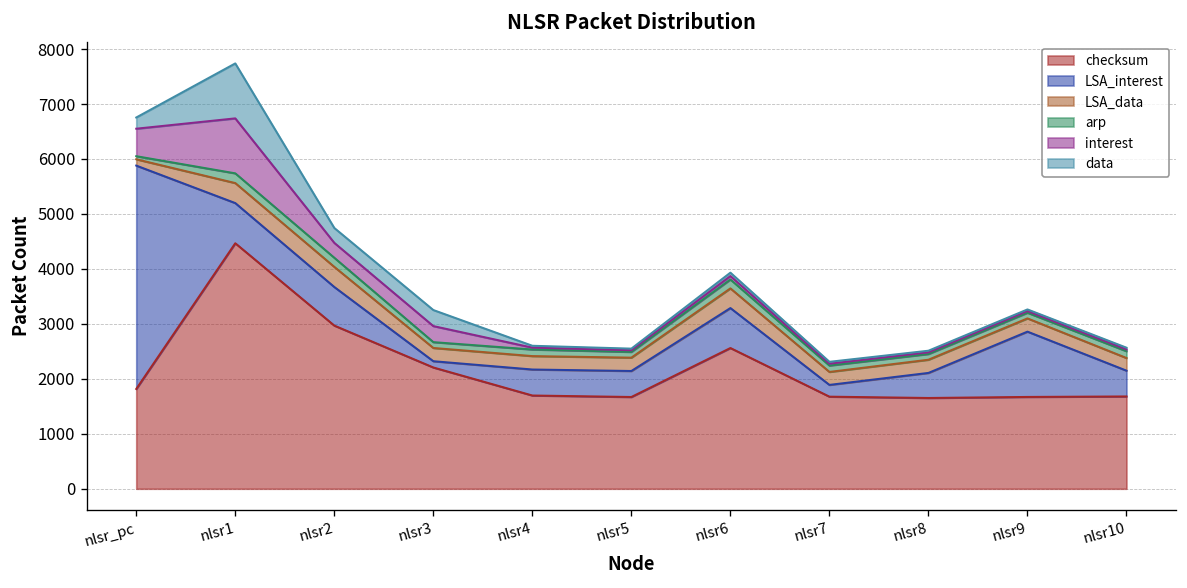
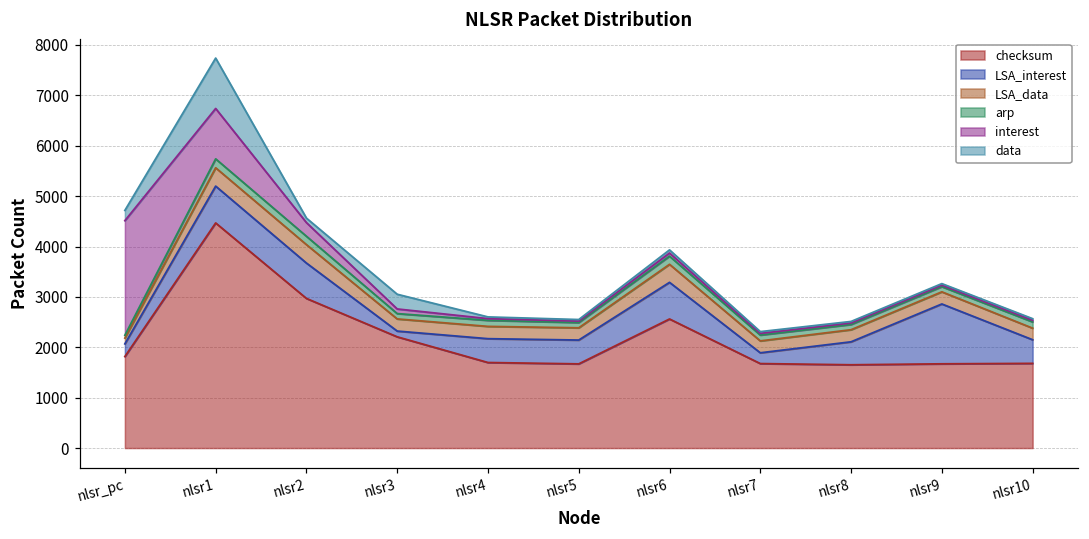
LSA_interest, nlsr_pc: 4100 -> 300
interest, nlsr_pc: 500 -> 2300
data, nlsr2: 300 -> 100
interest, nlsr3: 300 -> 100
